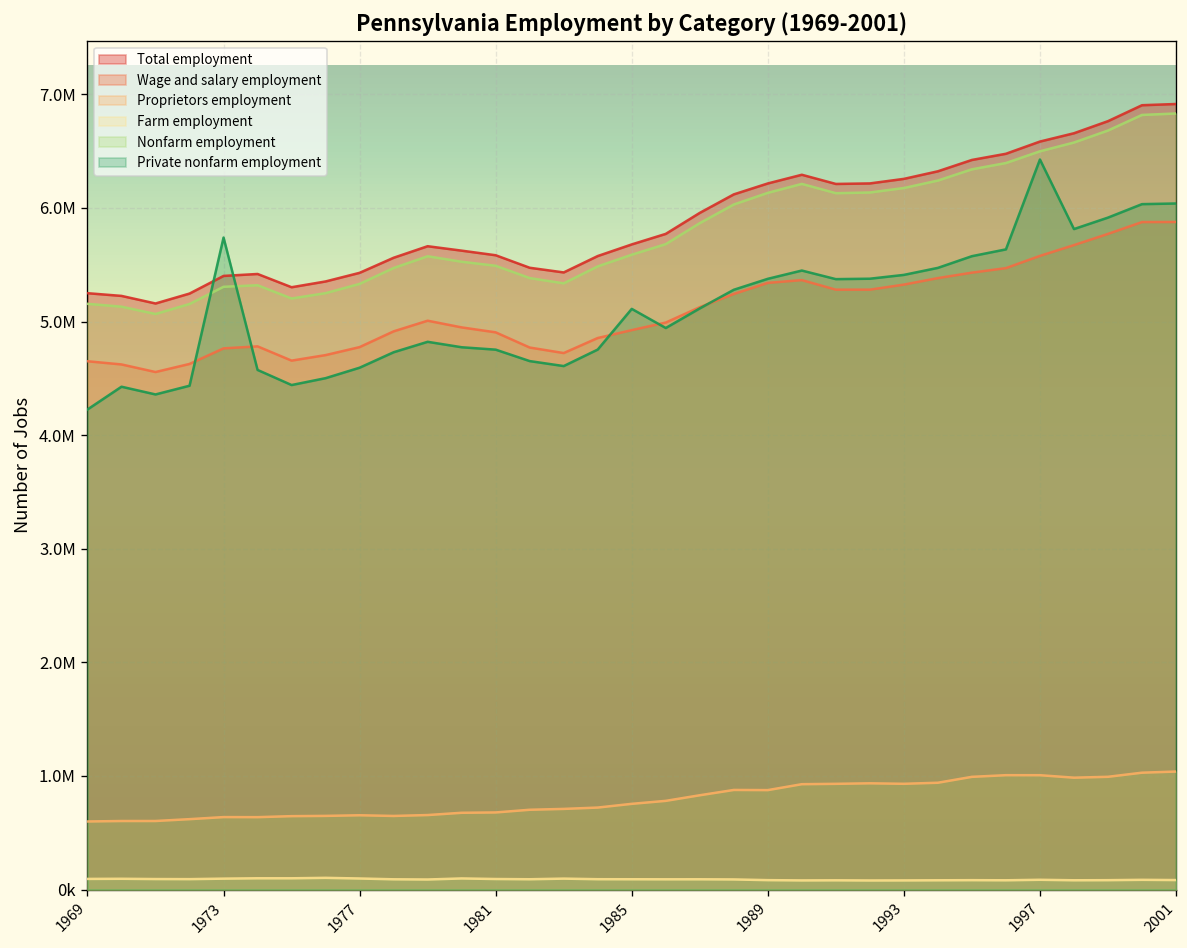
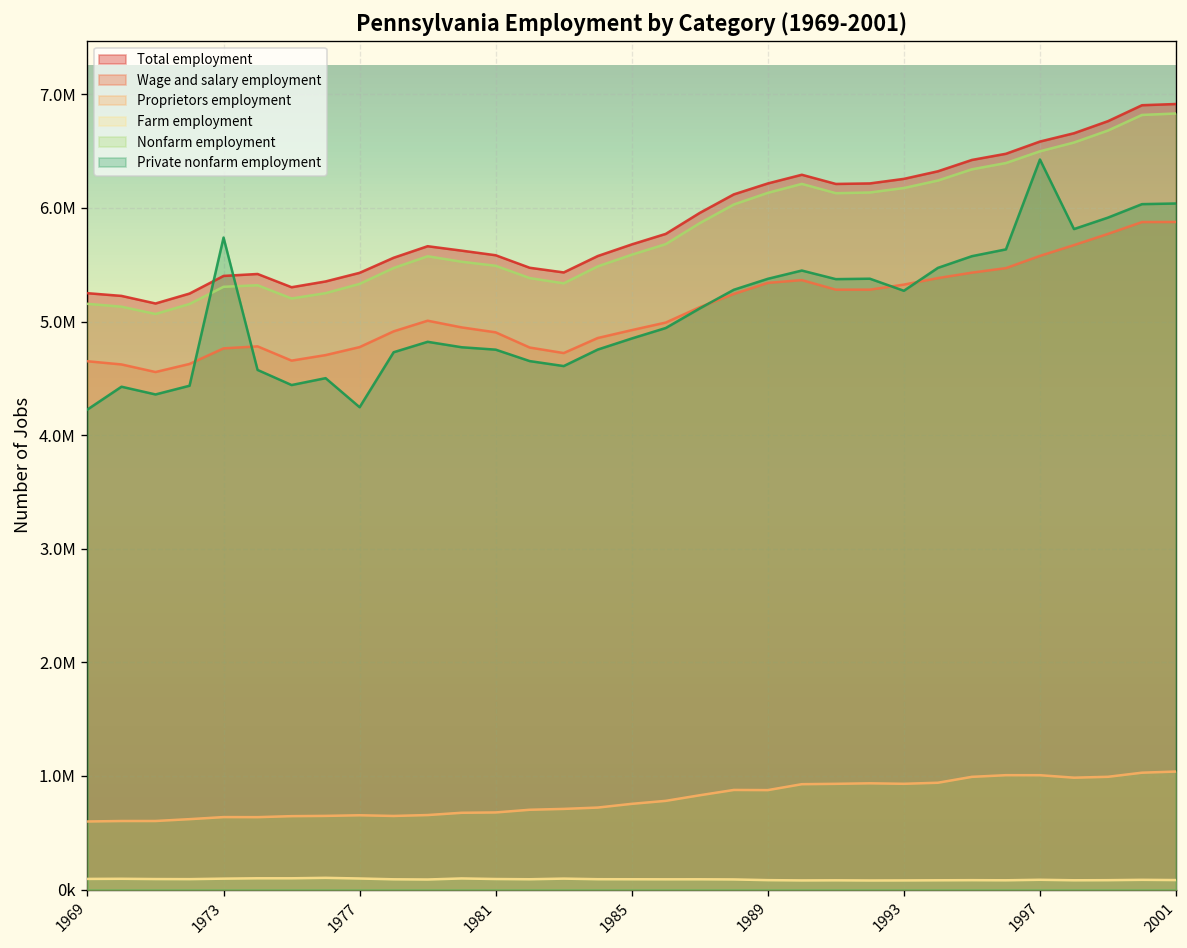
Private nonfarm employment, 1977: 4600000 -> 4200000
Private nonfarm employment, 1985: 5100000 -> 4900000
Private nonfarm employment, 1993: 5400000 -> 5300000
